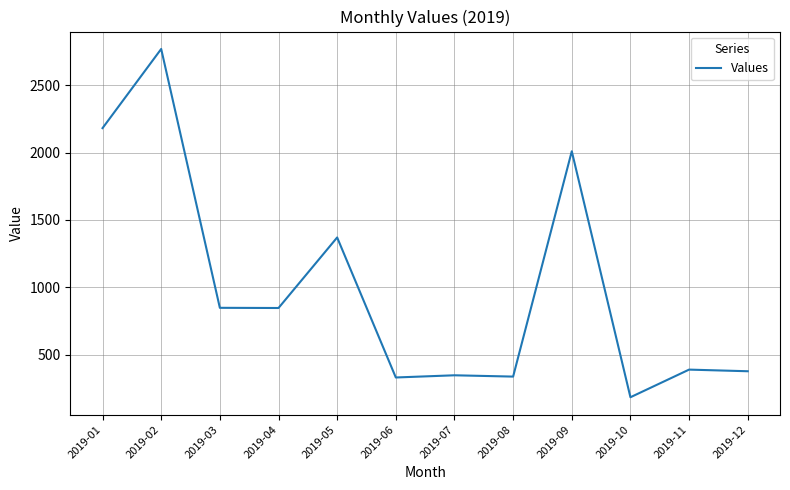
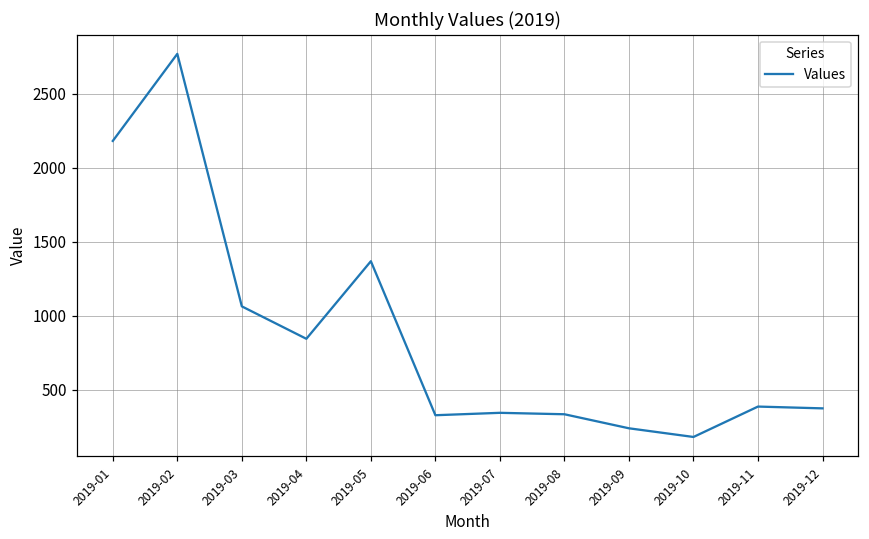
2019-03: 850 -> 1060
2019-09: 2010 -> 240
